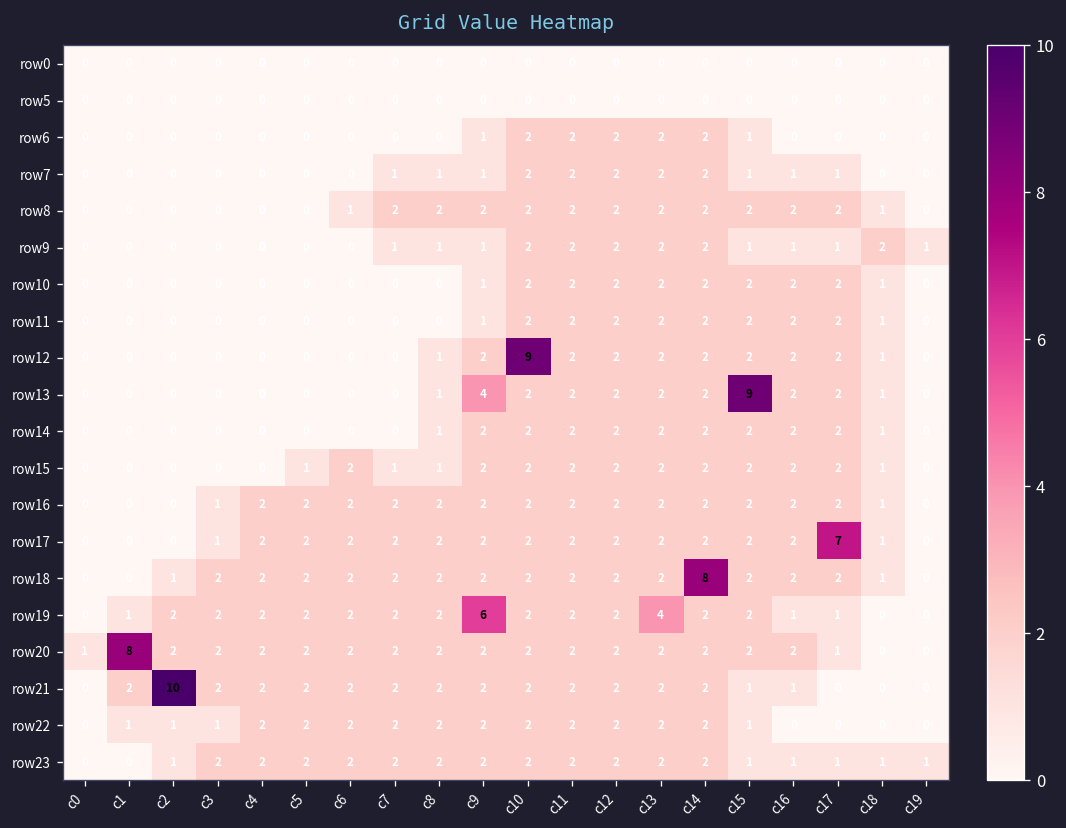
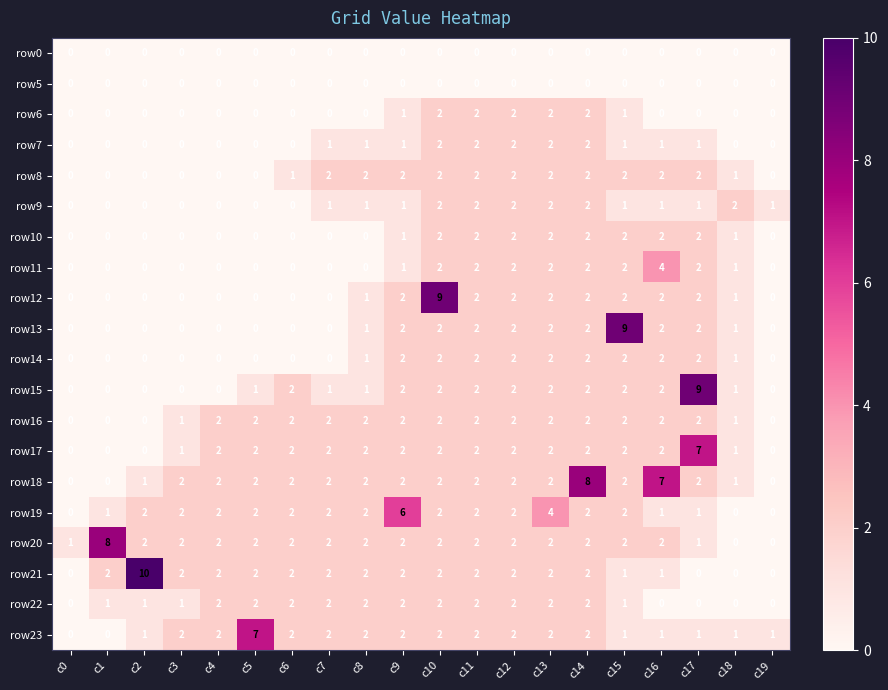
row11, c16: 2 -> 4
row13, c9: 4 -> 2
row15, c17: 2 -> 9
row18, c16: 2 -> 7
row23, c5: 2 -> 7
